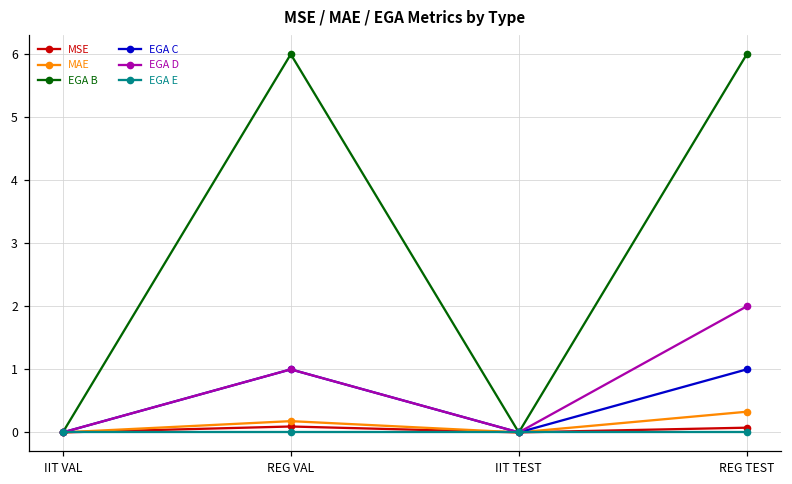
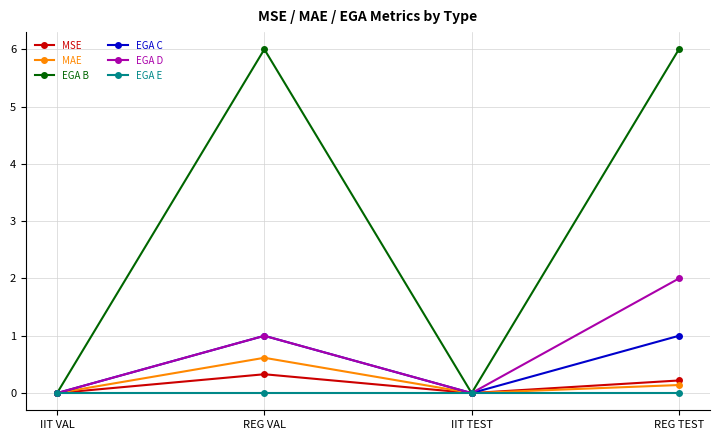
MSE, REG VAL: 0.1 -> 0.3
MAE, REG VAL: 0.2 -> 0.6
MSE, REG TEST: 0.1 -> 0.2
MAE, REG TEST: 0.3 -> 0.1
